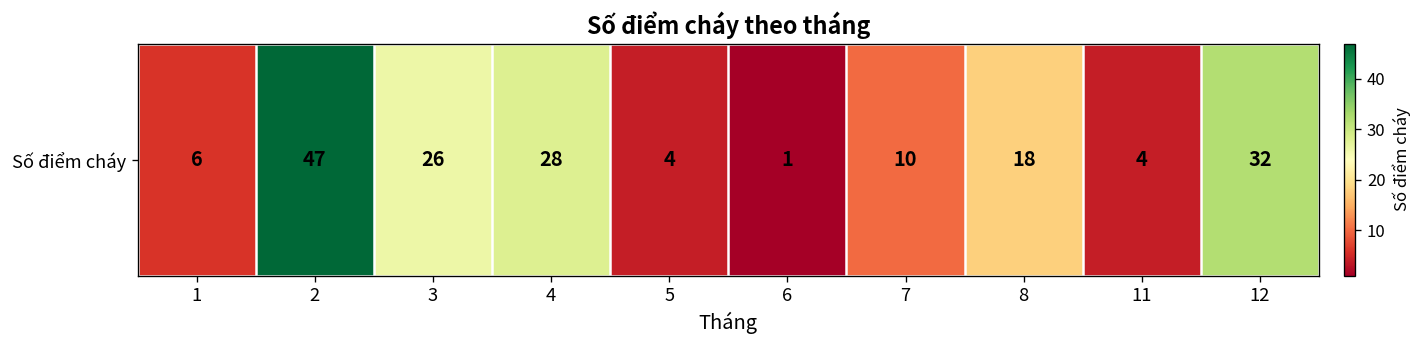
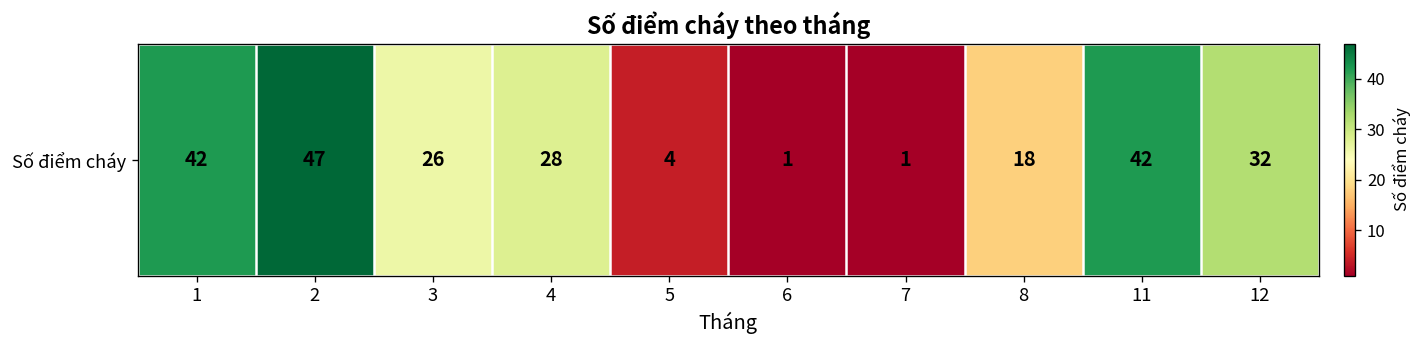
Số điểm cháy, 1: 6 -> 42
Số điểm cháy, 7: 10 -> 1
Số điểm cháy, 11: 4 -> 42
